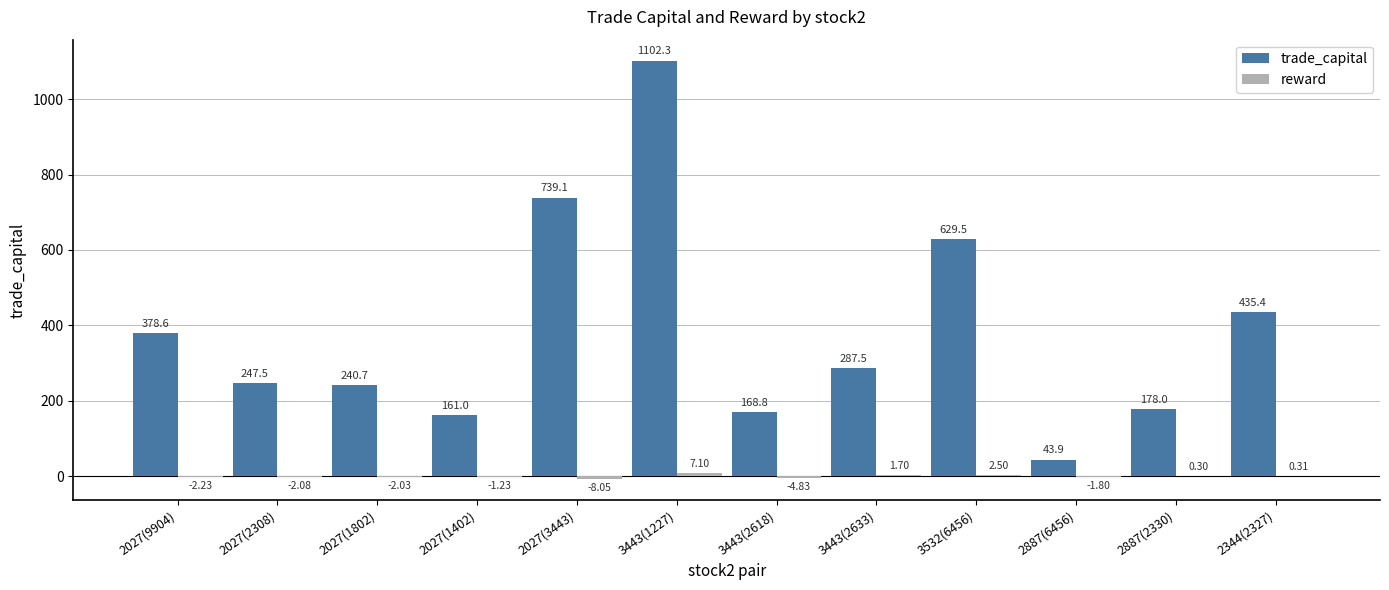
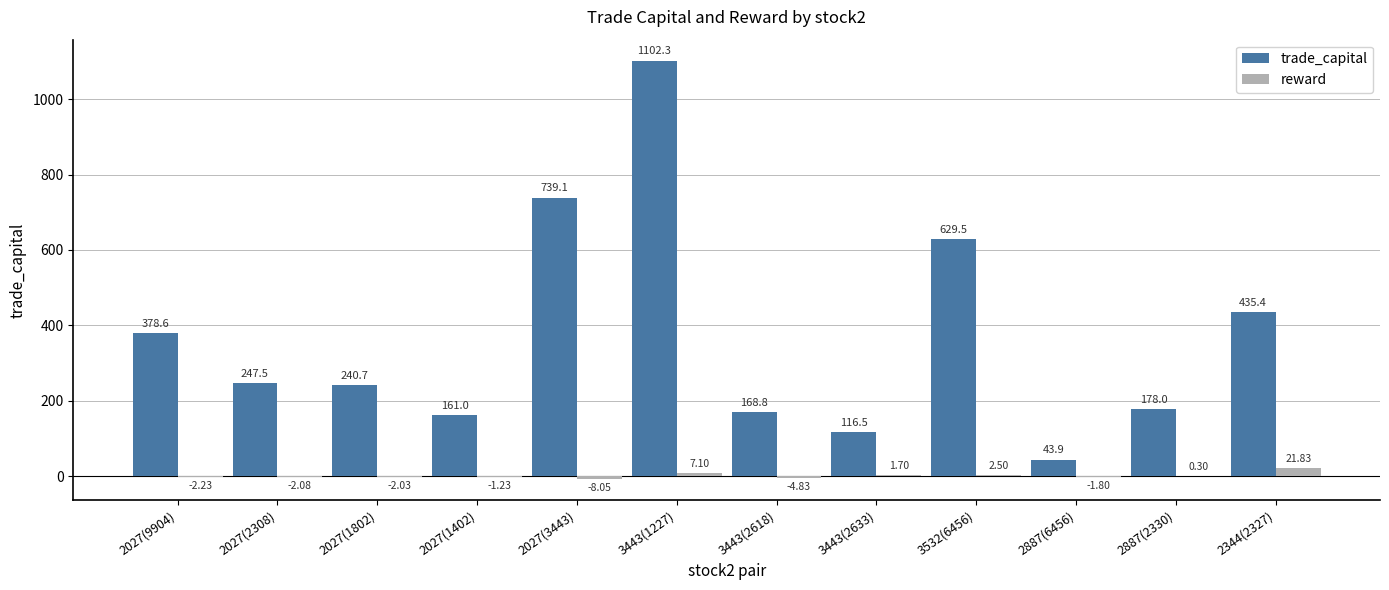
trade_capital, 3443(2633): 287.5 -> 116.5
reward, 2344(2327): 0.31 -> 21.83
